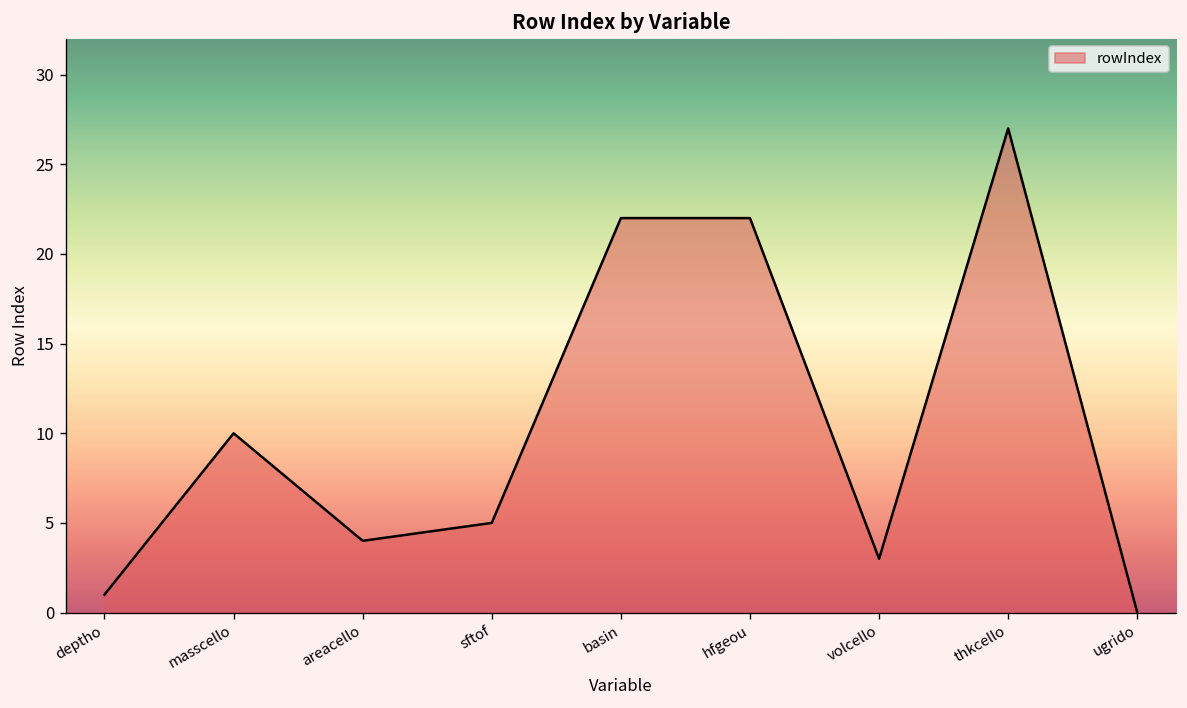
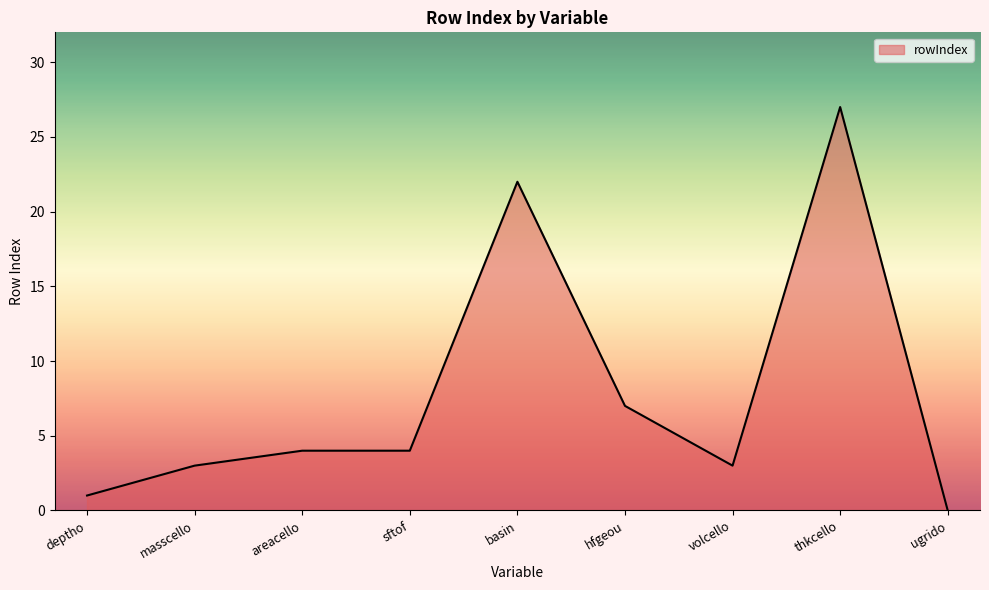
masscello: 10 -> 3
sftof: 5 -> 4
hfgeou: 22 -> 7
